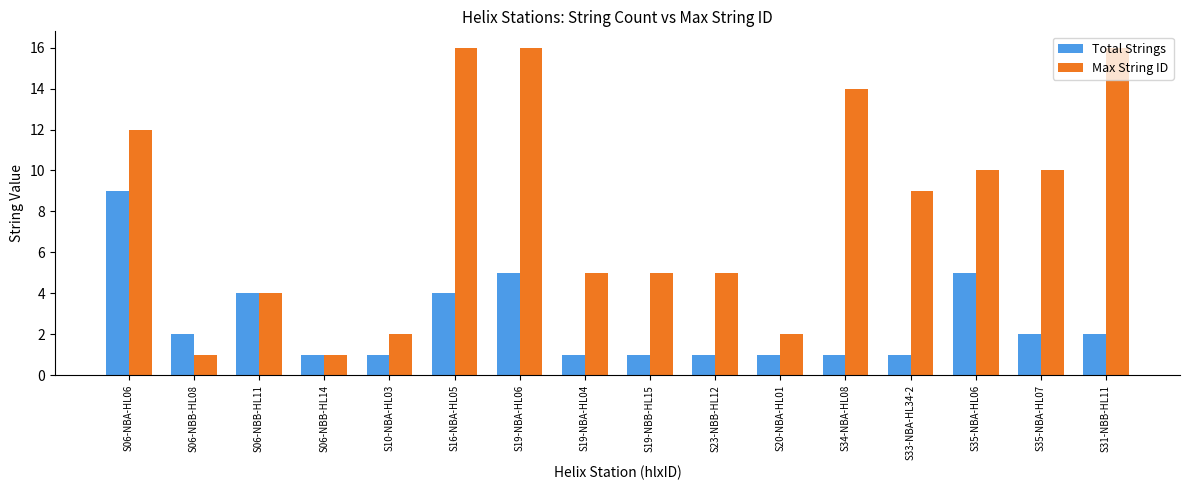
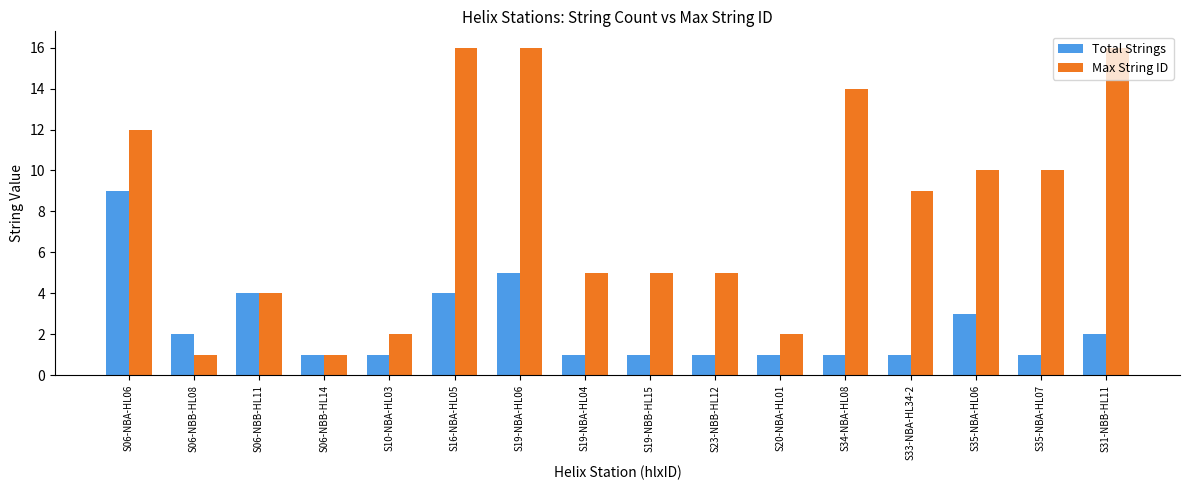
Total Strings, S35-NBA-HL06: 5 -> 3
Total Strings, S35-NBA-HL07: 2 -> 1
